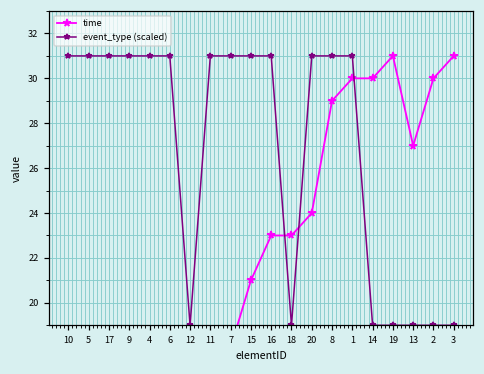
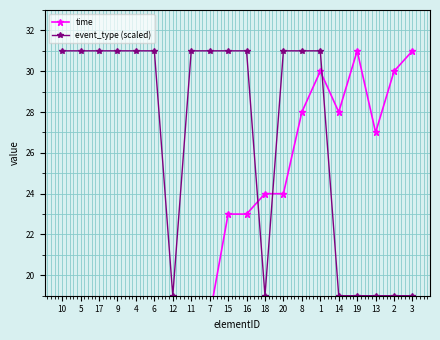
time, 15: 21 -> 23
time, 18: 23 -> 24
time, 8: 29 -> 28
time, 14: 30 -> 28
